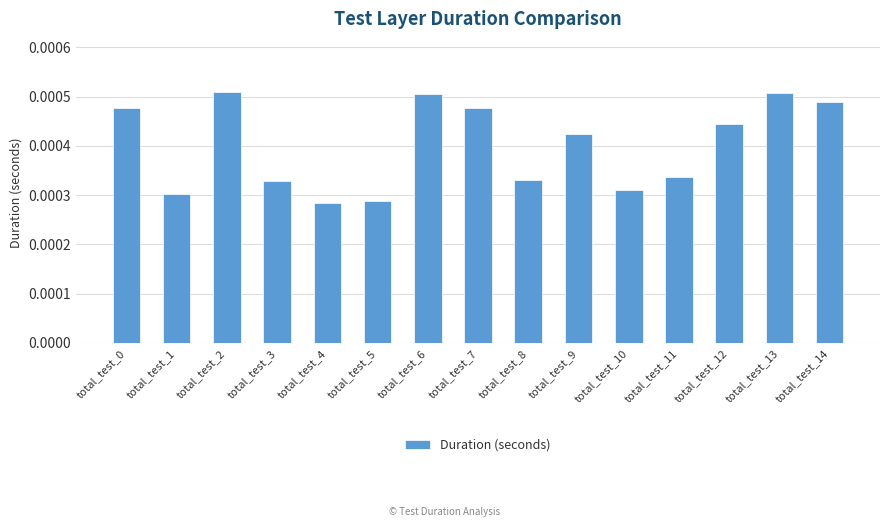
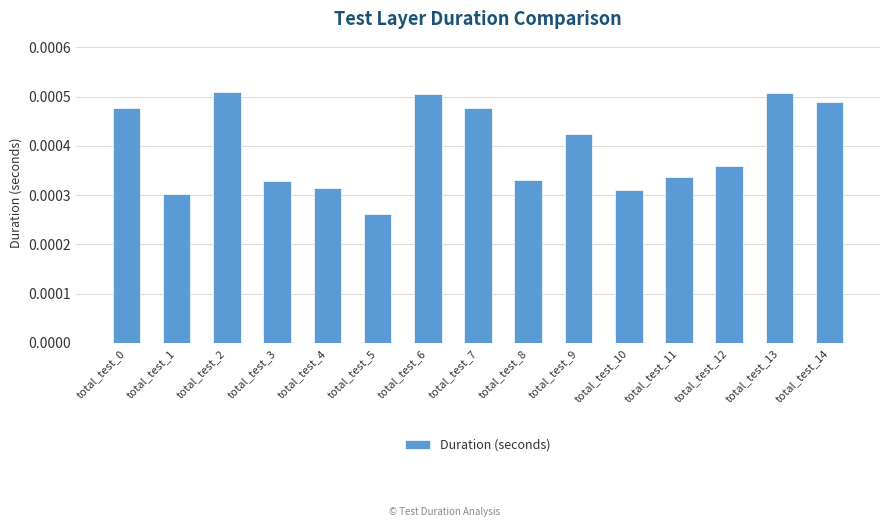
total_test_4: 0.00028 -> 0.00032
total_test_5: 0.00029 -> 0.00026
total_test_12: 0.00044 -> 0.00036
